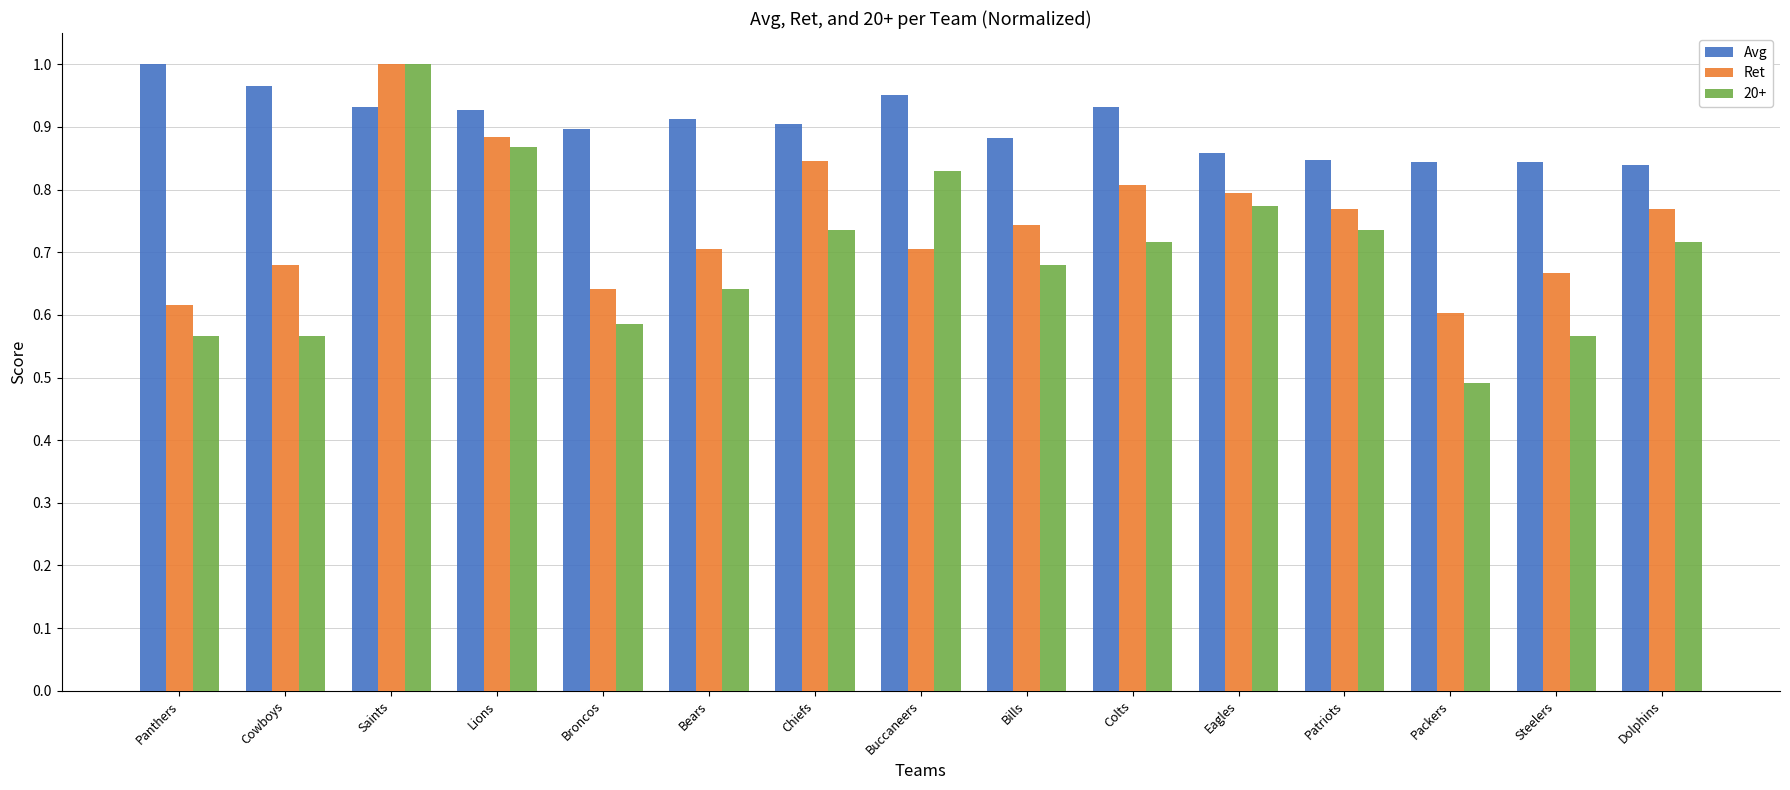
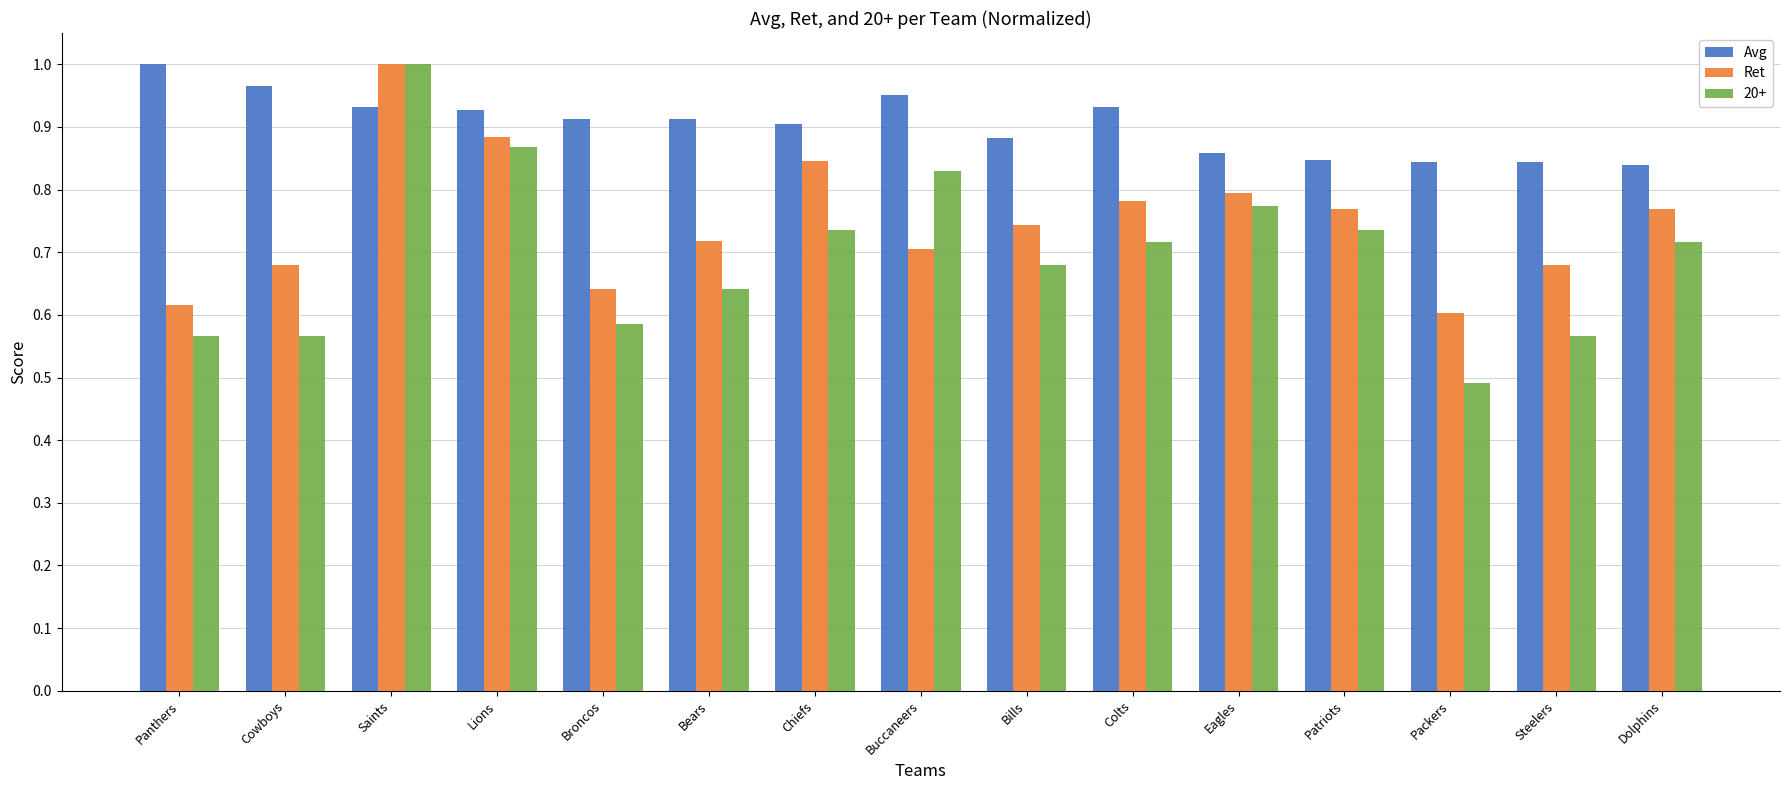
Avg, Broncos: 0.90 -> 0.91
Ret, Bears: 0.71 -> 0.72
Ret, Colts: 0.81 -> 0.78
Ret, Steelers: 0.67 -> 0.68
